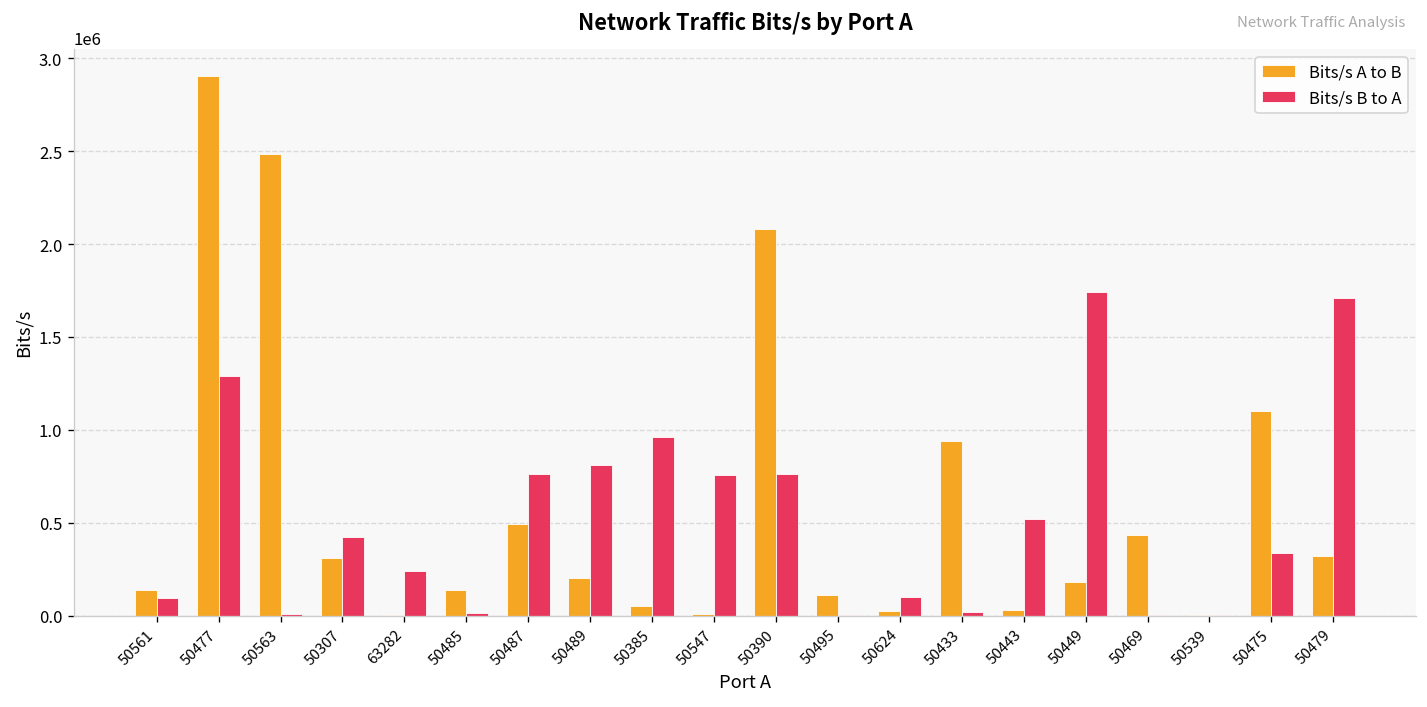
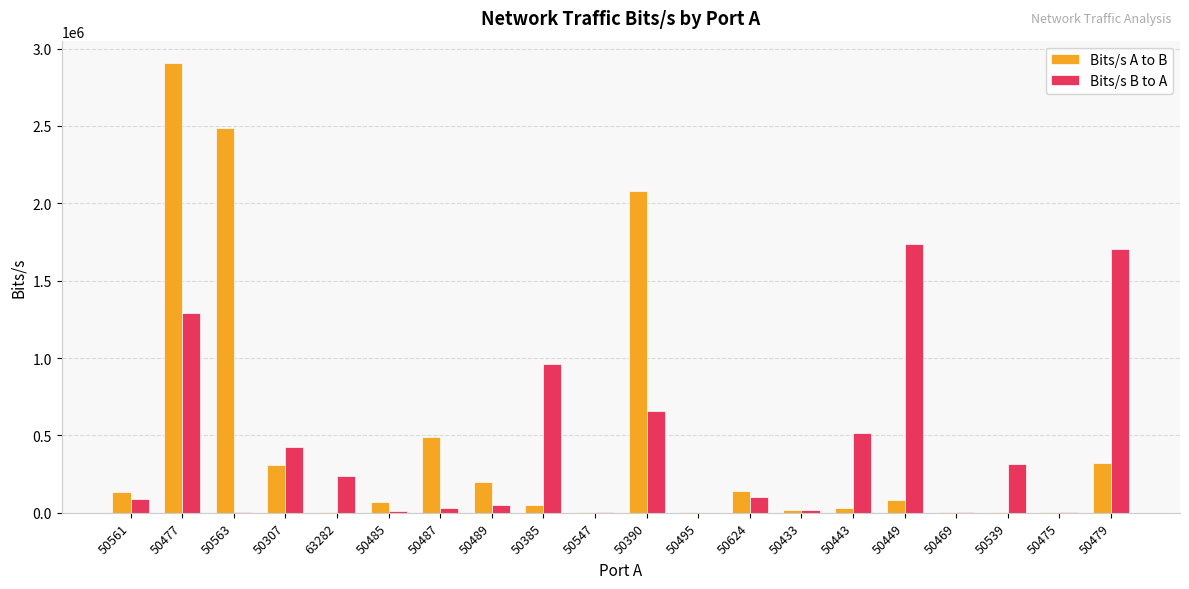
Bits/s A to B, 50485: 140000 -> 70000
Bits/s B to A, 50487: 760000 -> 30000
Bits/s B to A, 50489: 810000 -> 50000
Bits/s B to A, 50547: 760000 -> 0
Bits/s B to A, 50390: 760000 -> 660000
Bits/s A to B, 50495: 110000 -> 0
Bits/s A to B, 50624: 20000 -> 140000
Bits/s A to B, 50433: 940000 -> 20000
Bits/s A to B, 50449: 180000 -> 80000
Bits/s A to B, 50469: 430000 -> 0
Bits/s B to A, 50539: 0 -> 310000
Bits/s A to B, 50475: 1100000 -> 0
Bits/s B to A, 50475: 340000 -> 0
